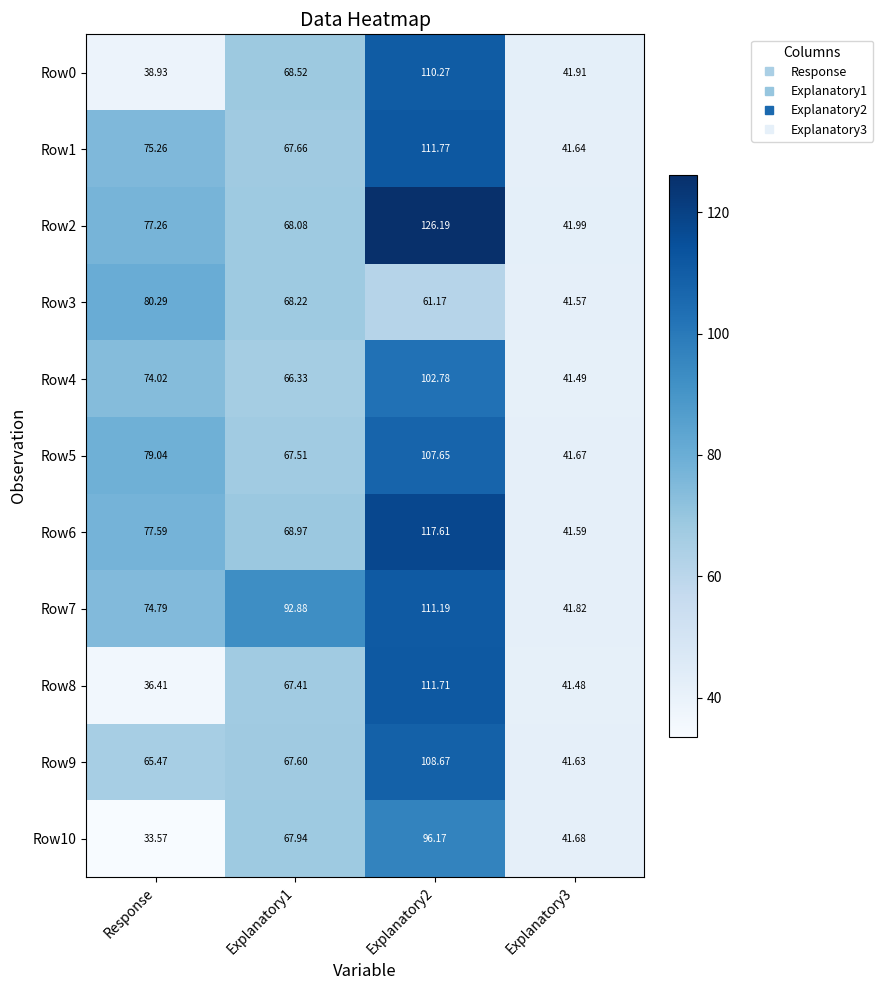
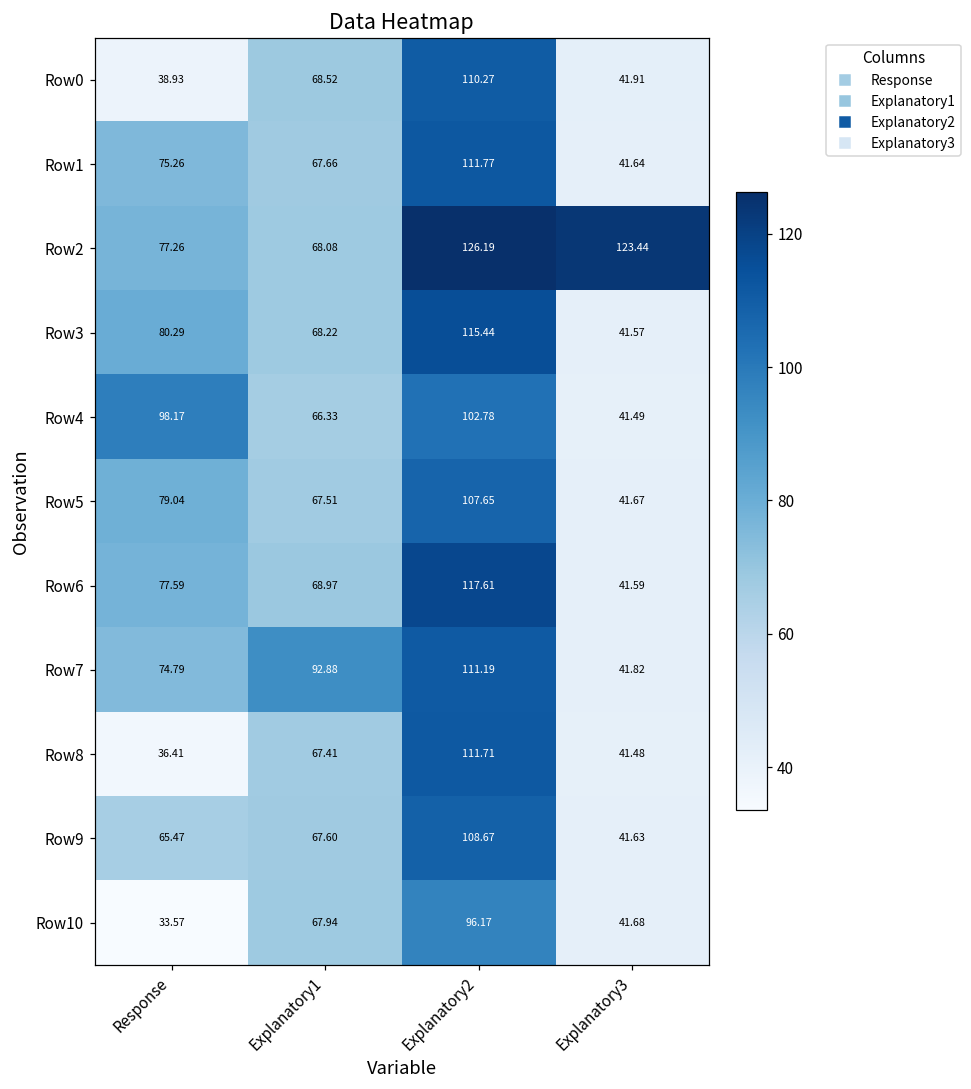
Row2, Explanatory3: 41.99 -> 123.44
Row3, Explanatory2: 61.17 -> 115.44
Row4, Response: 74.02 -> 98.17
